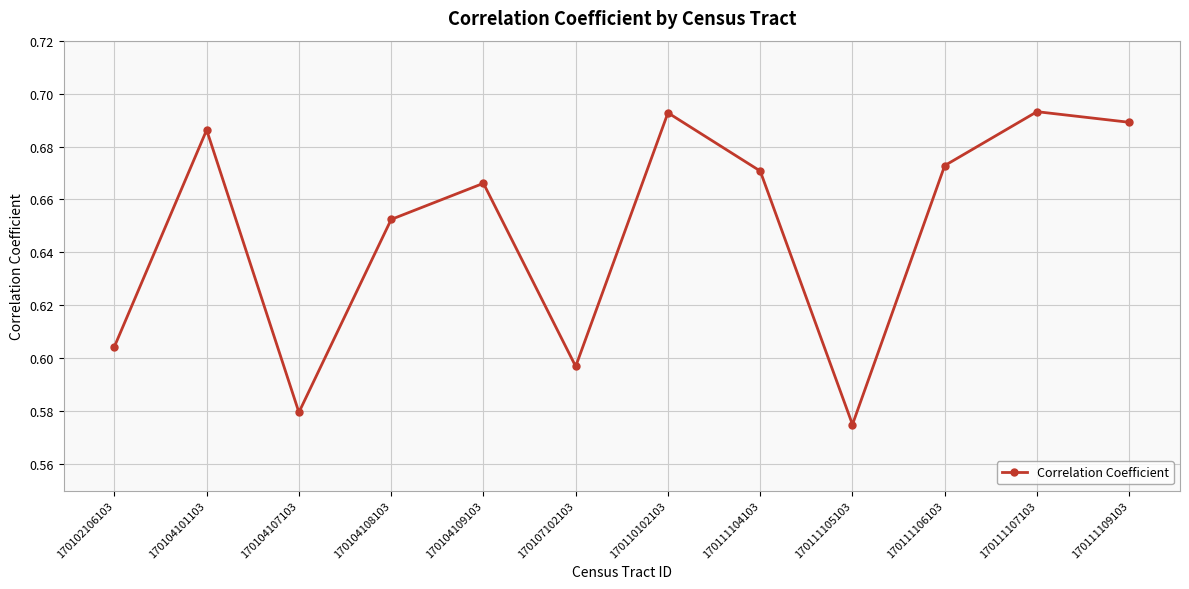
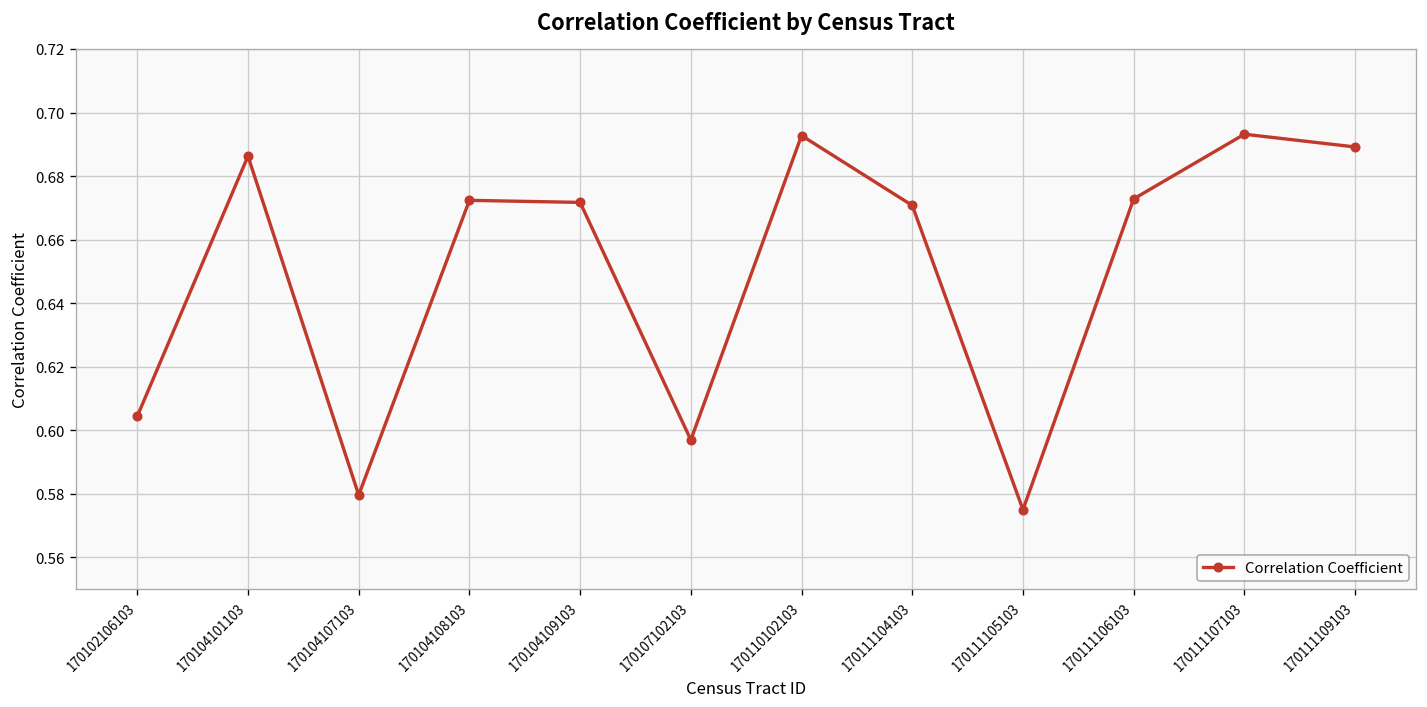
170104108103: 0.652 -> 0.672
170104109103: 0.666 -> 0.672
